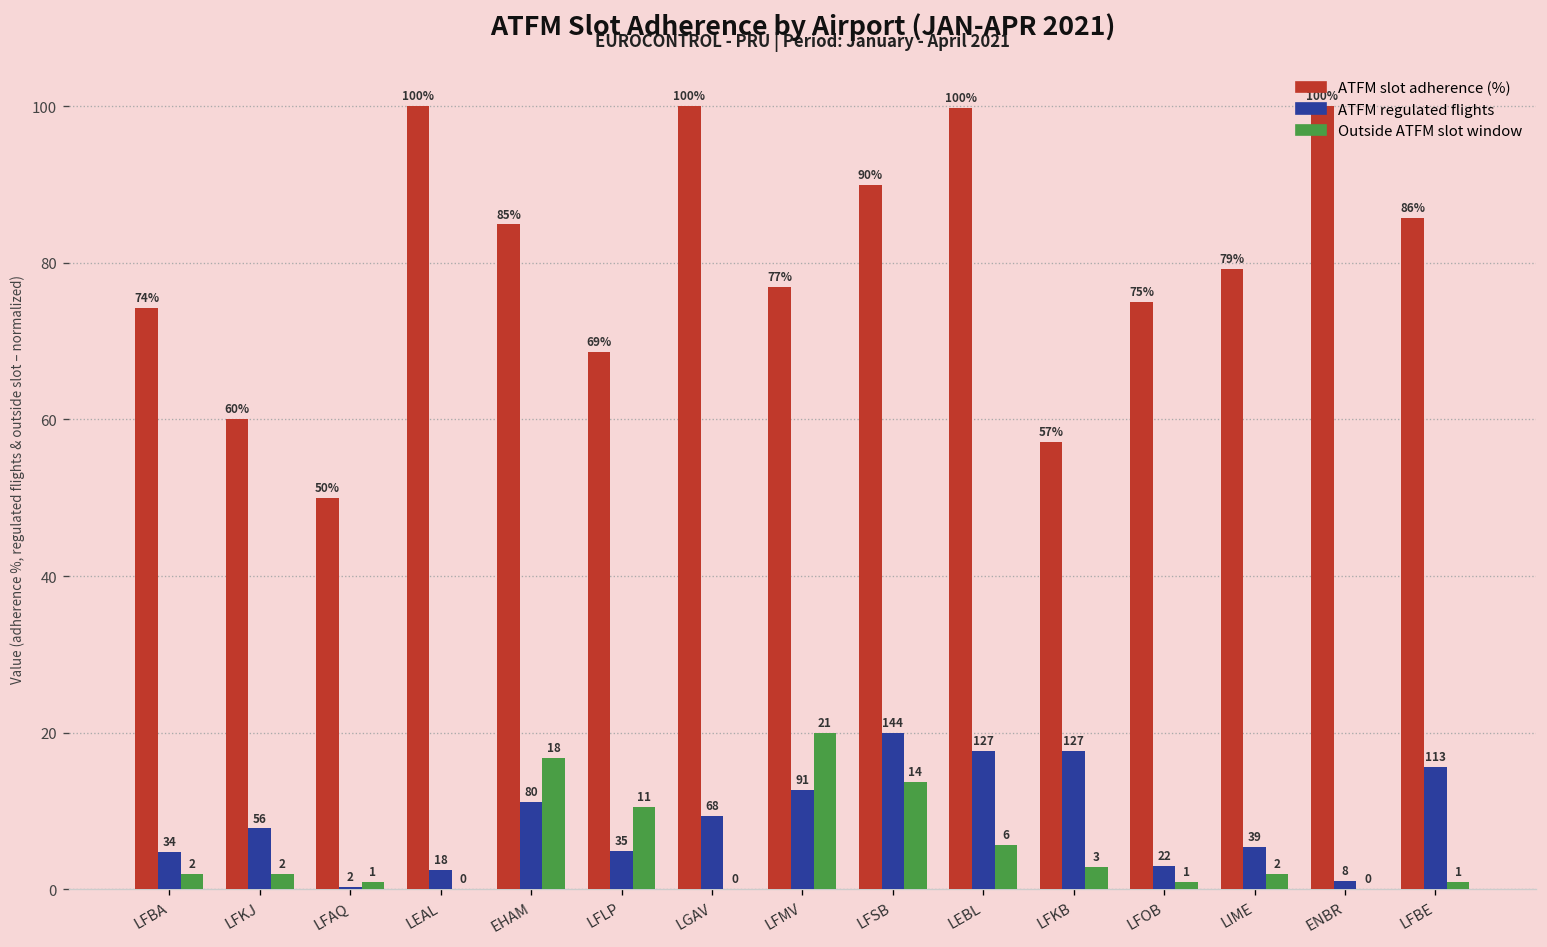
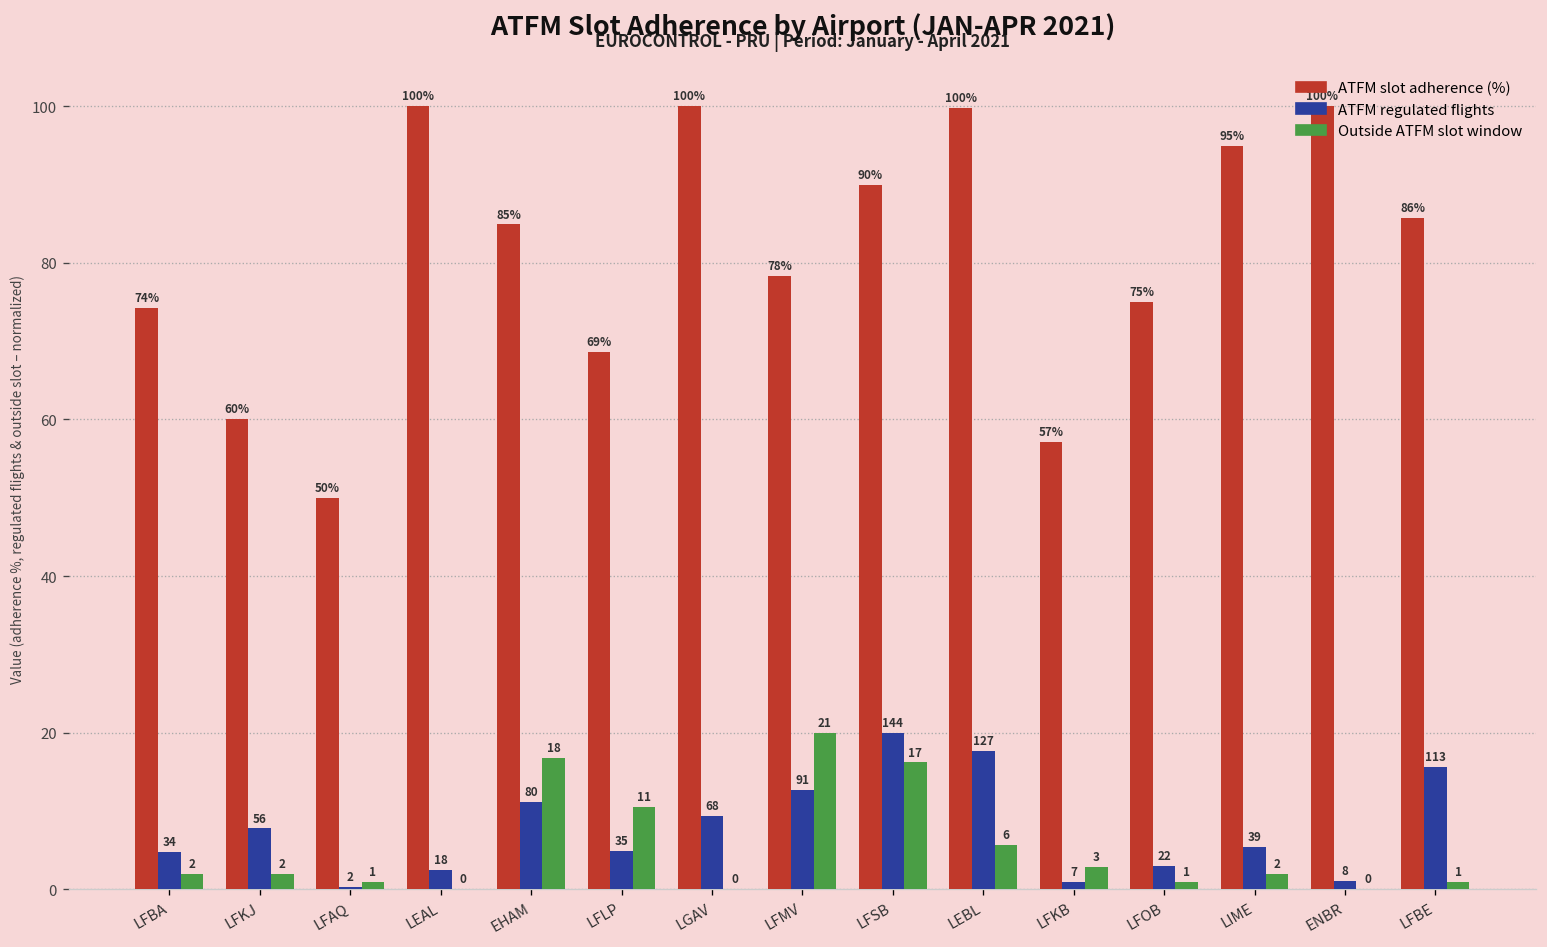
ATFM slot adherence (%), LFMV: 77% -> 78%
Outside ATFM slot window, LFSB: 14 -> 17
ATFM regulated flights, LFKB: 127 -> 7
ATFM slot adherence (%), LIME: 79% -> 95%
